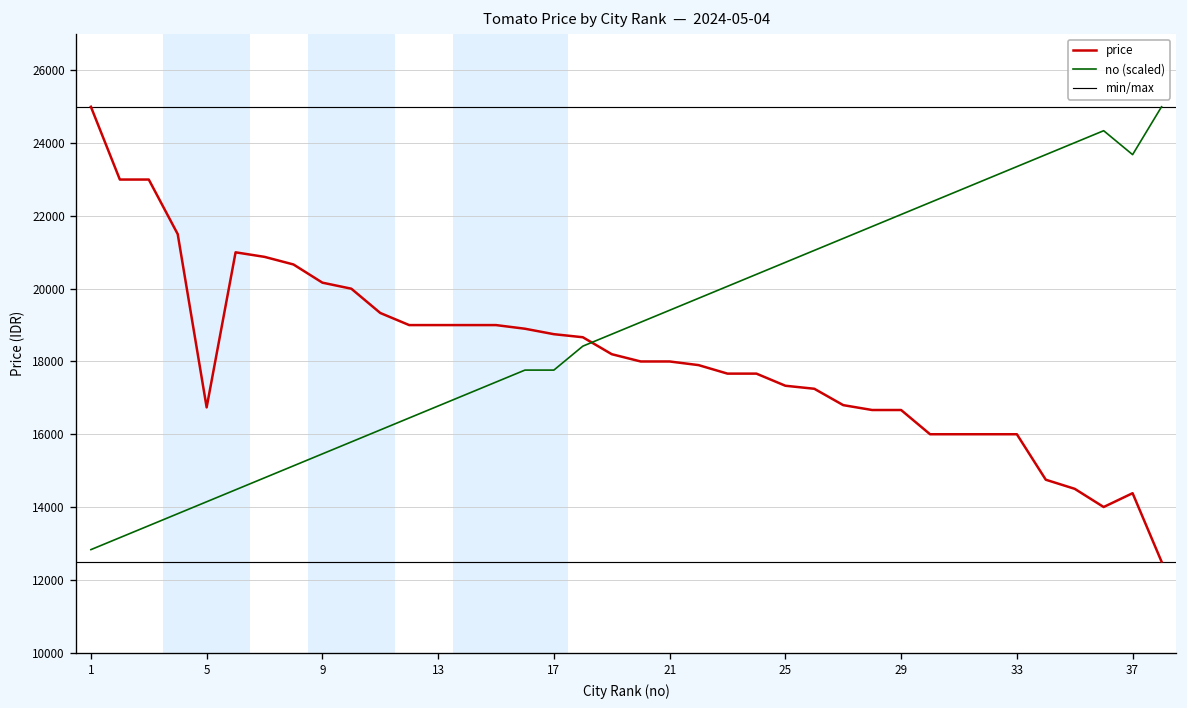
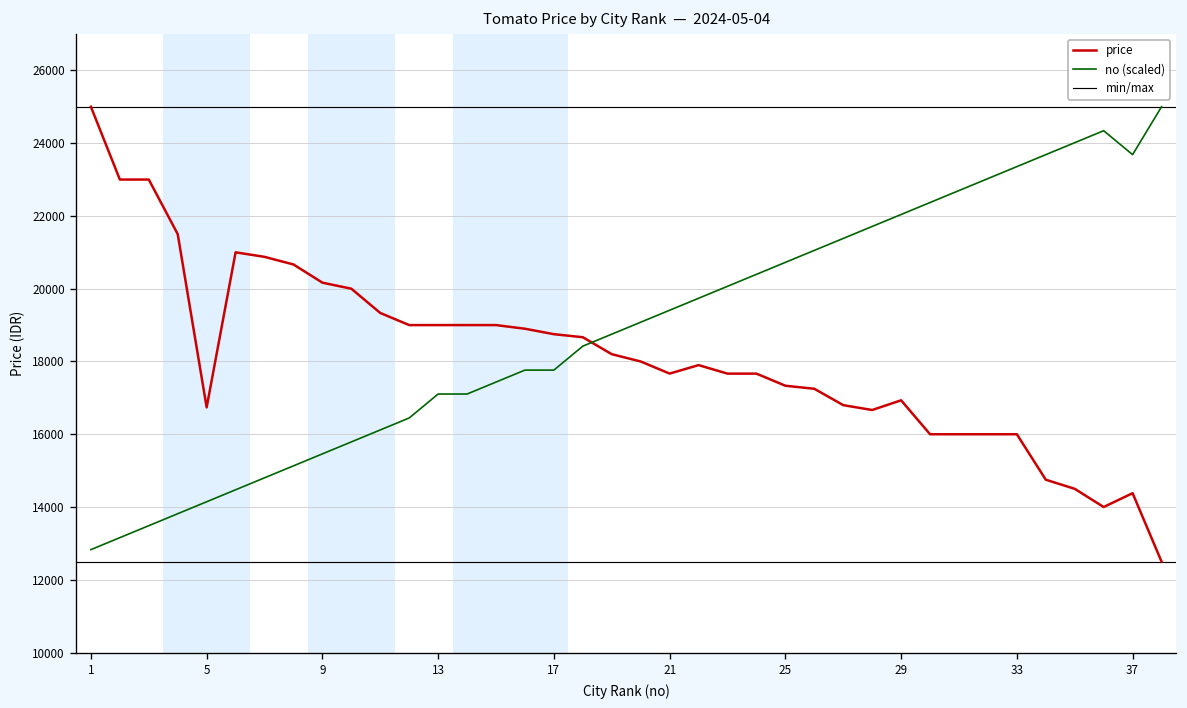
no (scaled), 13: 16800 -> 17100
price, 21: 18000 -> 17700
price, 29: 16700 -> 16900
